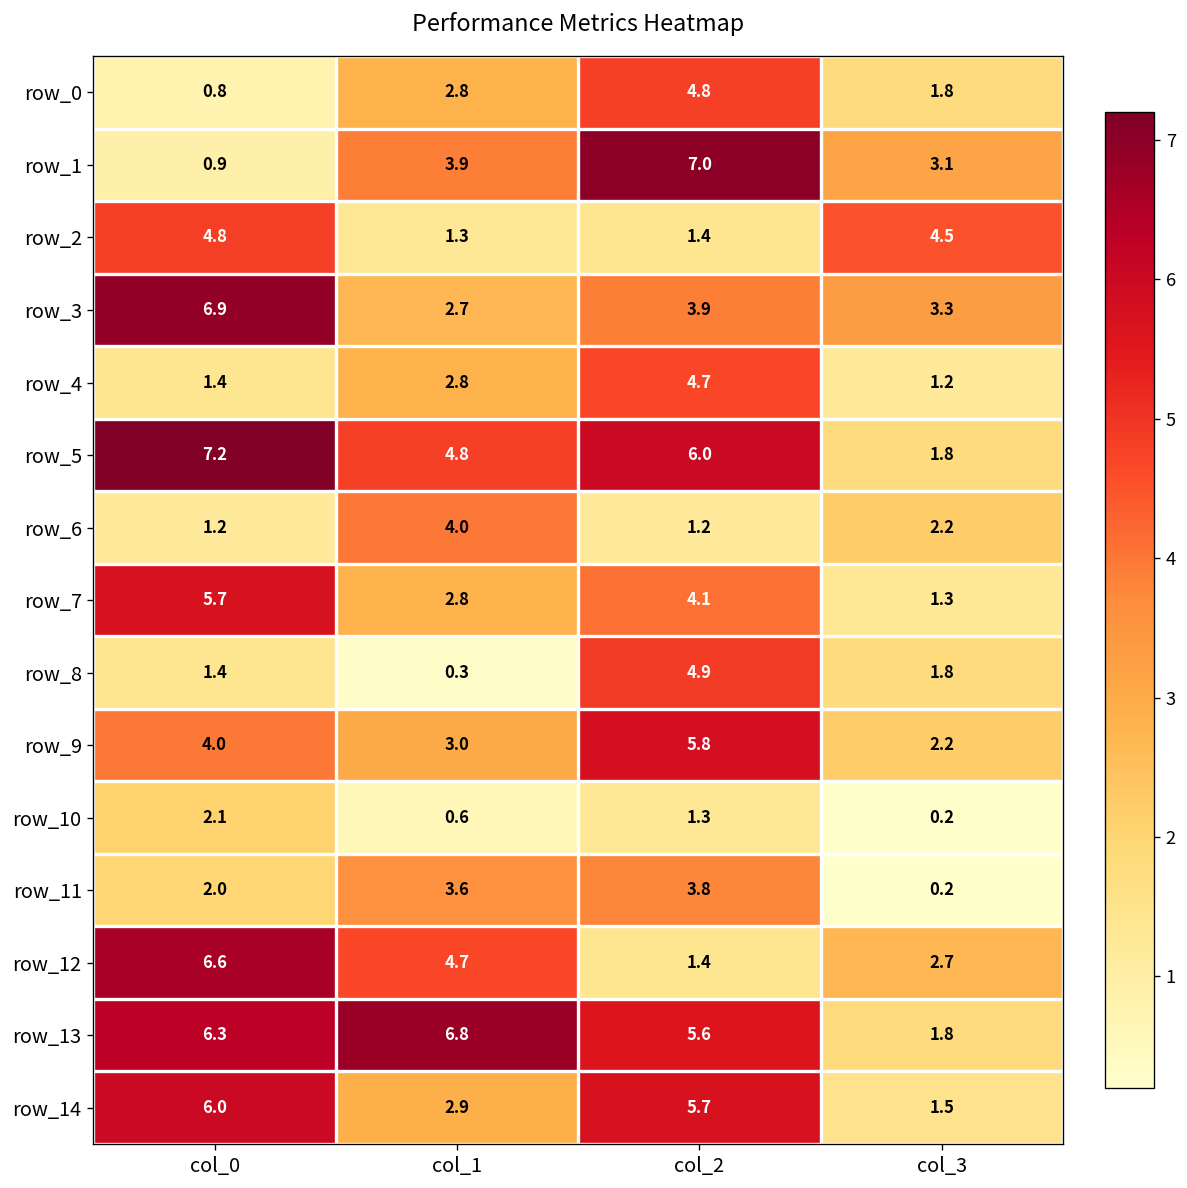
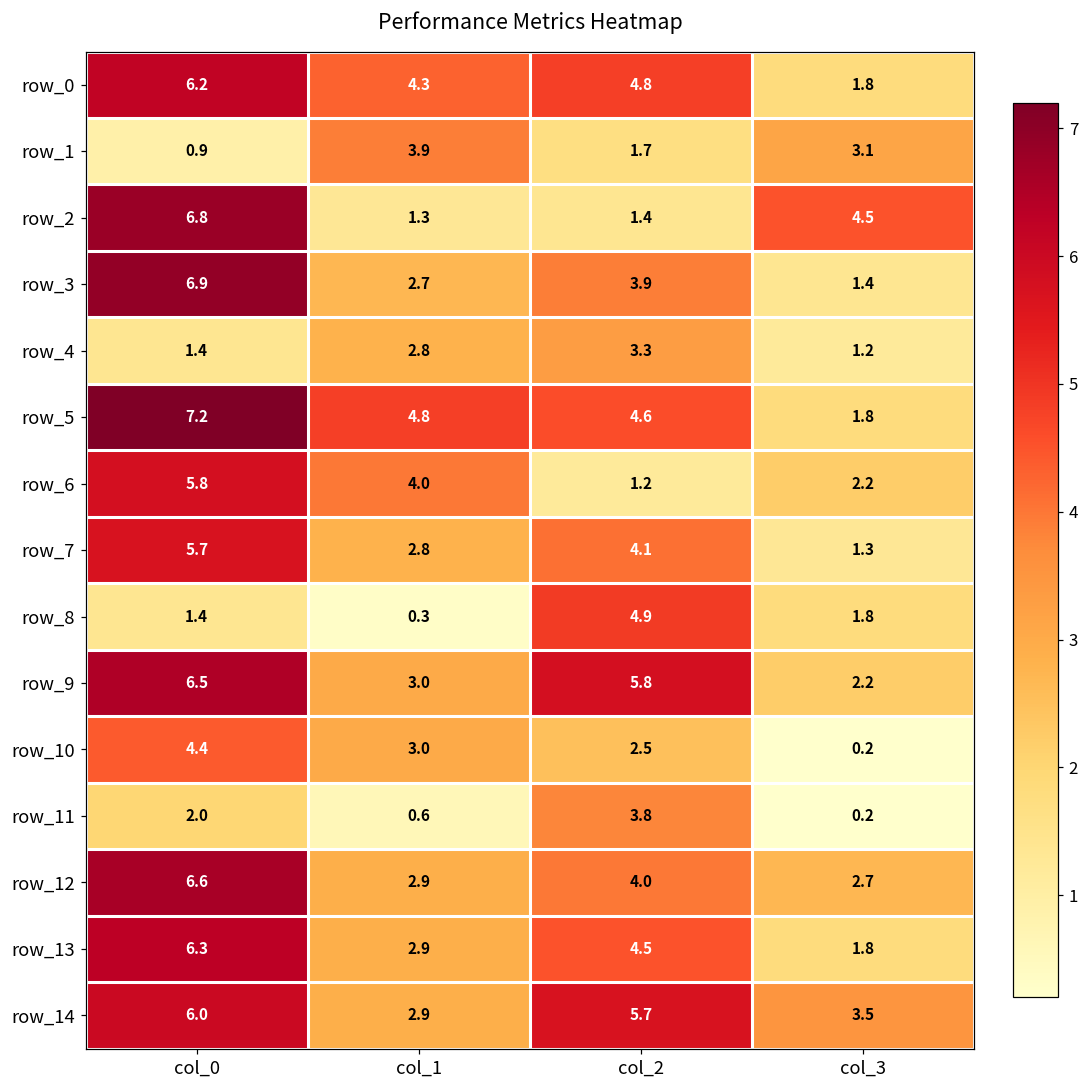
row_0, col_0: 0.8 -> 6.2
row_0, col_1: 2.8 -> 4.3
row_1, col_2: 7.0 -> 1.7
row_2, col_0: 4.8 -> 6.8
row_3, col_3: 3.3 -> 1.4
row_4, col_2: 4.7 -> 3.3
row_5, col_2: 6.0 -> 4.6
row_6, col_0: 1.2 -> 5.8
row_9, col_0: 4.0 -> 6.5
row_10, col_0: 2.1 -> 4.4
row_10, col_1: 0.6 -> 3.0
row_10, col_2: 1.3 -> 2.5
row_11, col_1: 3.6 -> 0.6
row_12, col_1: 4.7 -> 2.9
row_12, col_2: 1.4 -> 4.0
row_13, col_1: 6.8 -> 2.9
row_13, col_2: 5.6 -> 4.5
row_14, col_3: 1.5 -> 3.5
